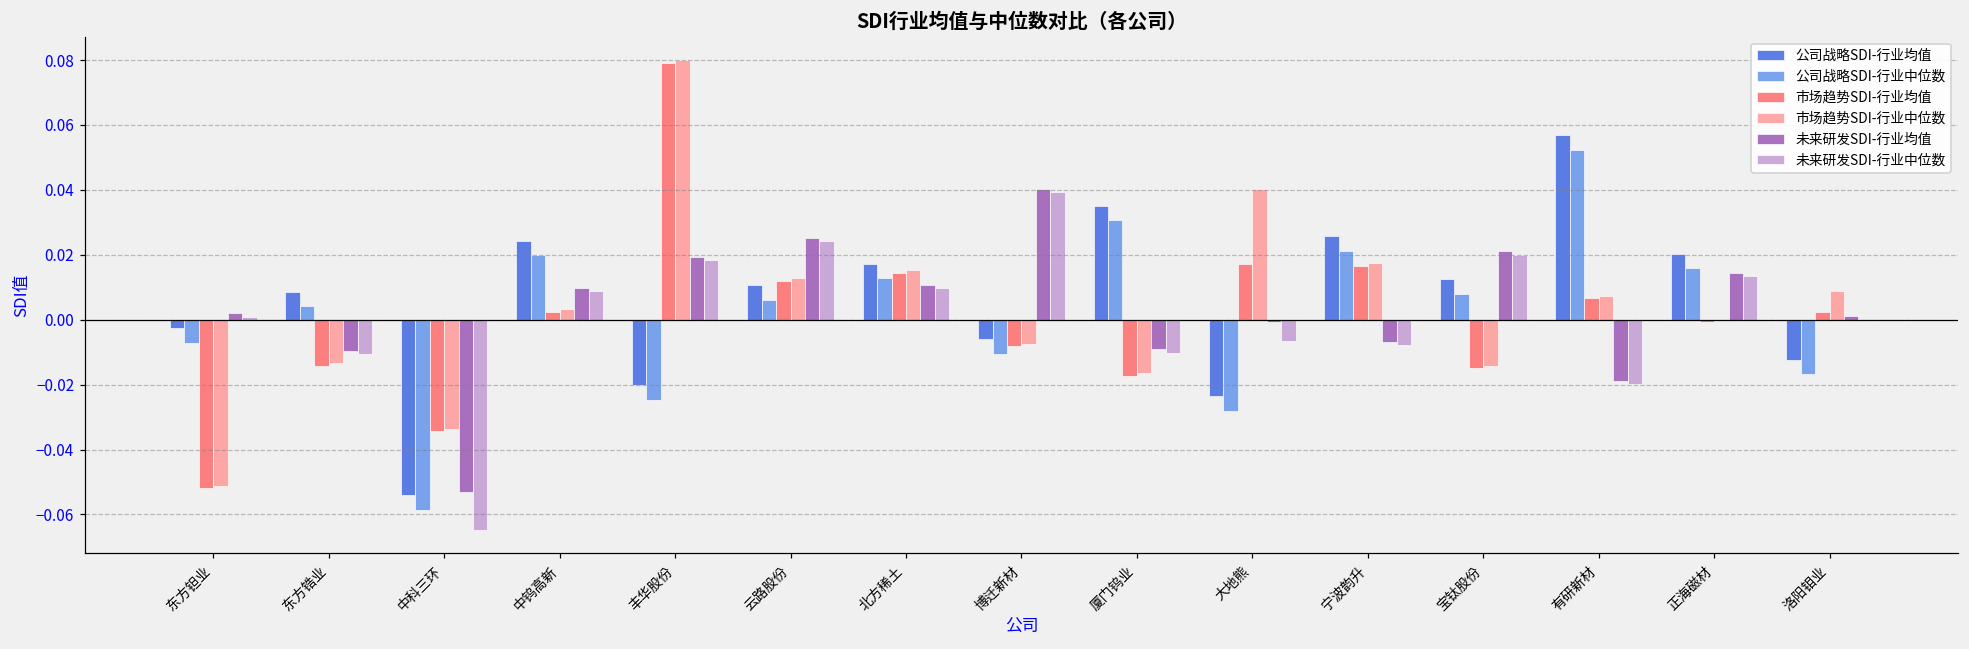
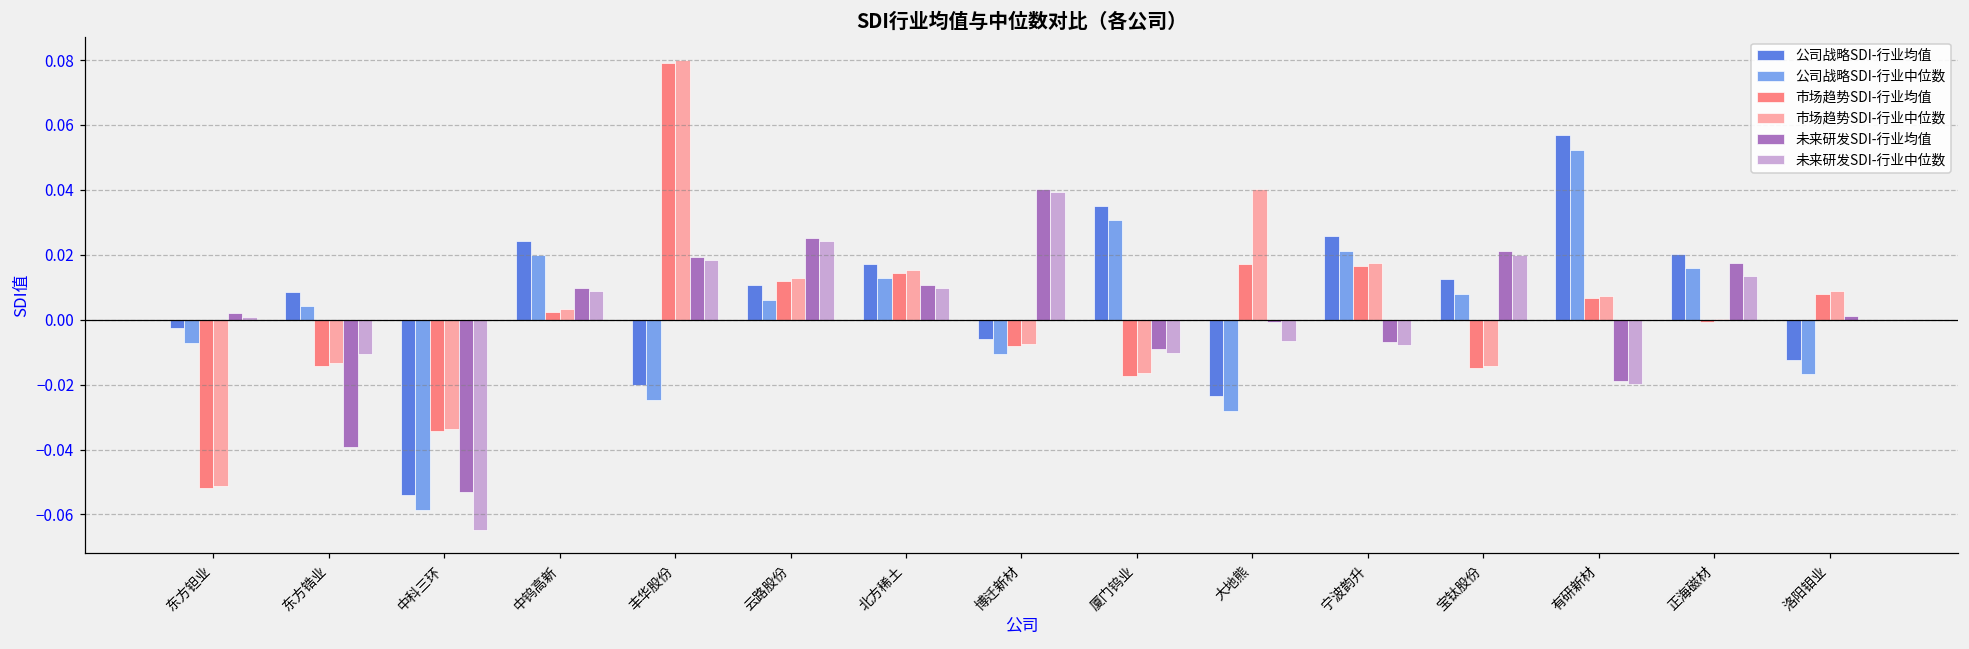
未来研发SDI-行业均值, 东方锆业: -0.010 -> -0.039
未来研发SDI-行业均值, 正海磁材: 0.014 -> 0.017
市场趋势SDI-行业均值, 洛阳钼业: 0.002 -> 0.008
